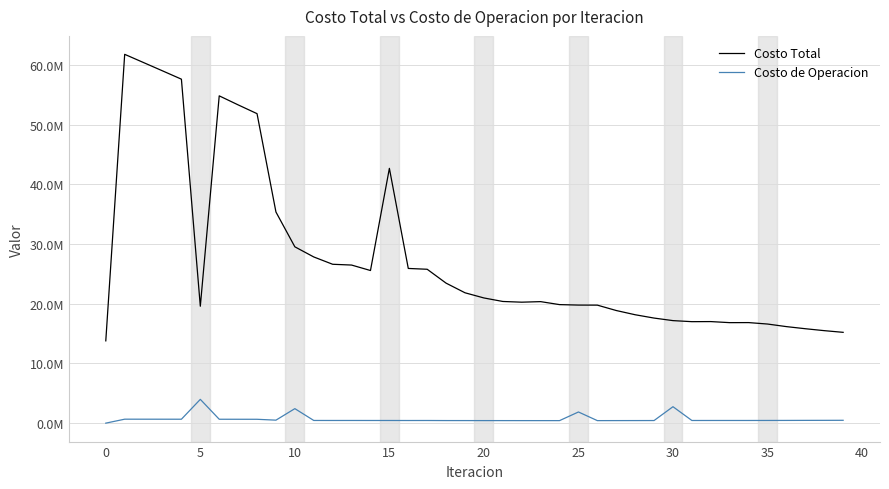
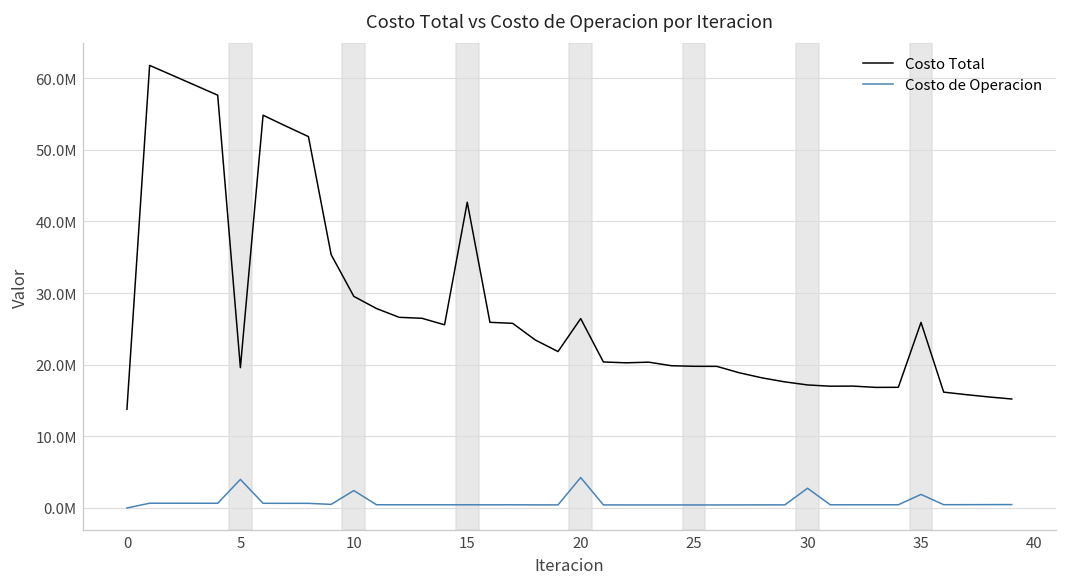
Costo Total, 20: 21000000 -> 26000000
Costo de Operacion, 20: 0 -> 4000000
Costo de Operacion, 25: 2000000 -> 0
Costo Total, 35: 17000000 -> 26000000
Costo de Operacion, 35: 0 -> 2000000
